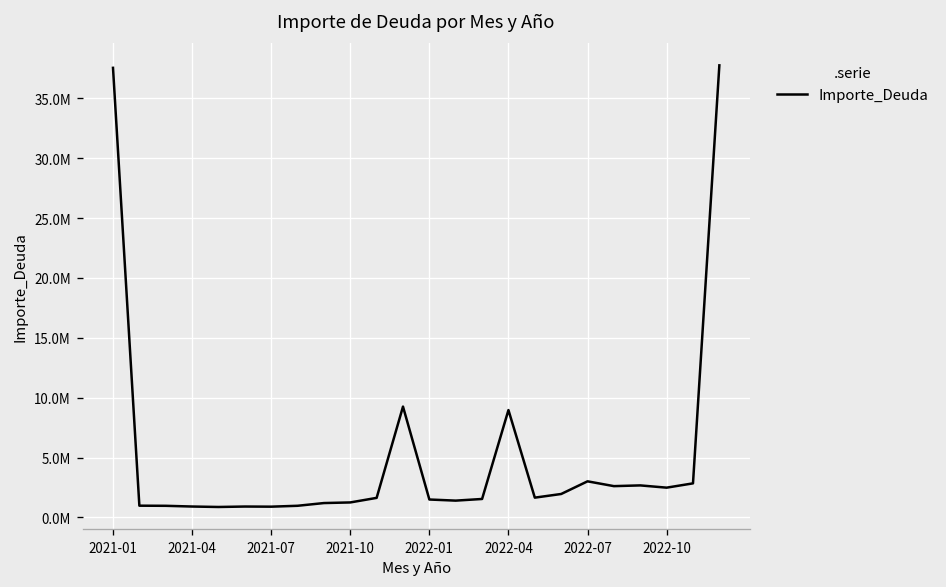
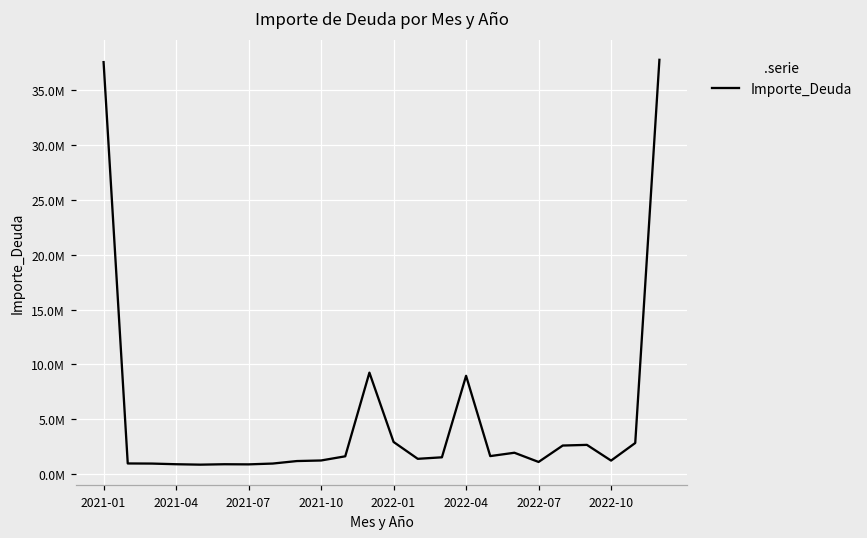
2022-01: 1000000 -> 3000000
2022-07: 3000000 -> 1000000
2022-10: 2000000 -> 1000000
